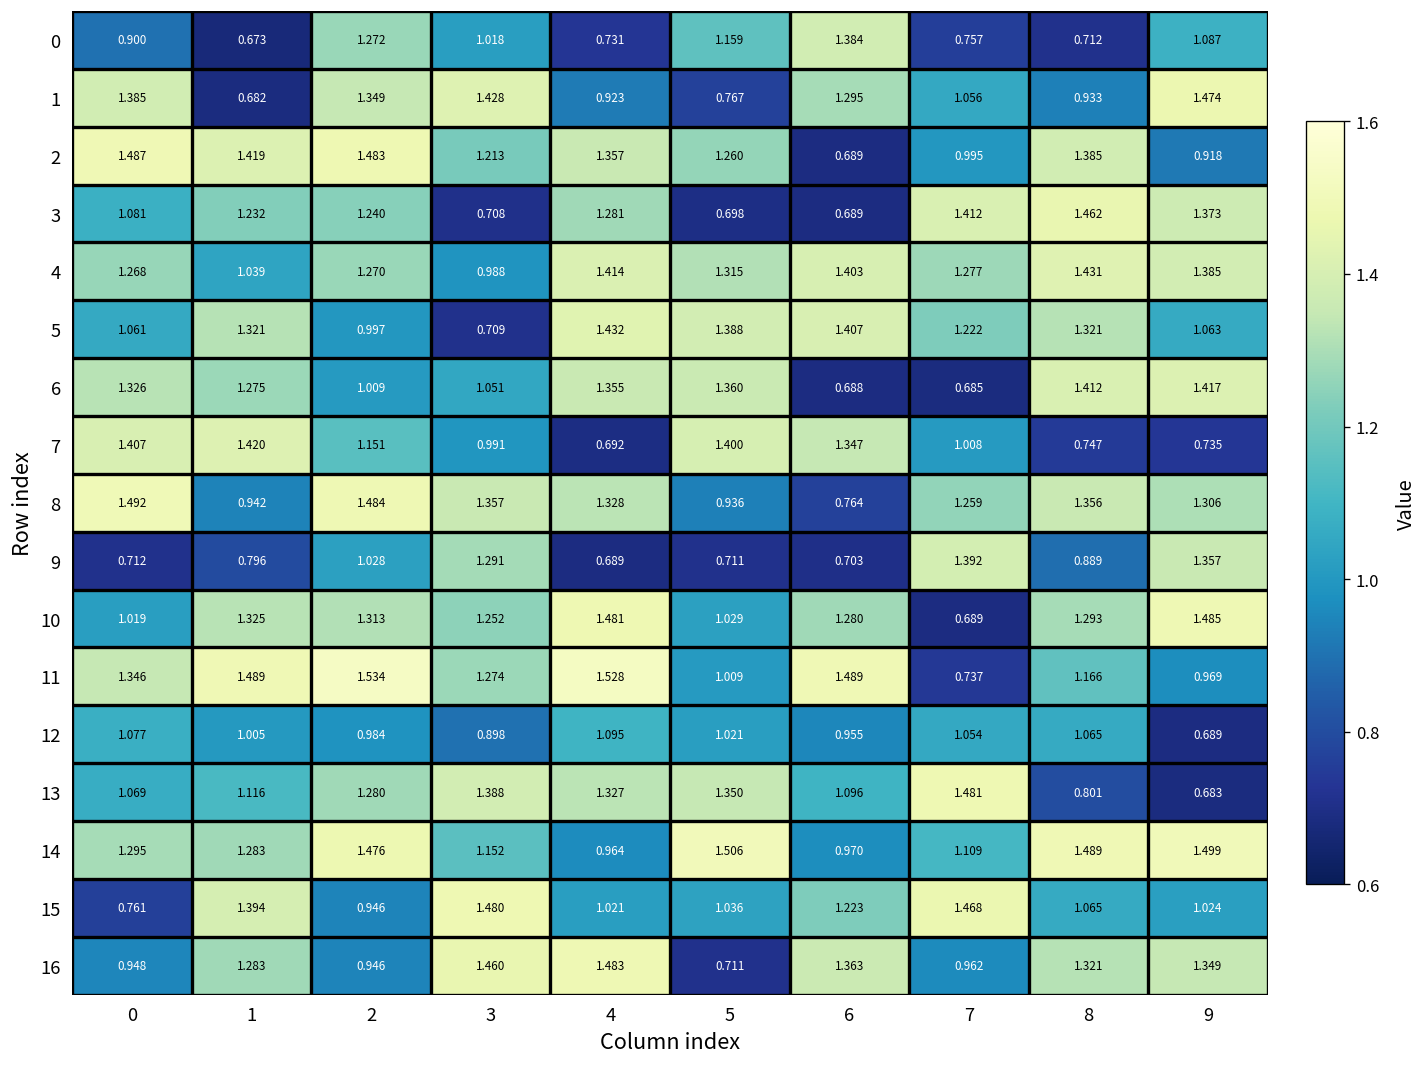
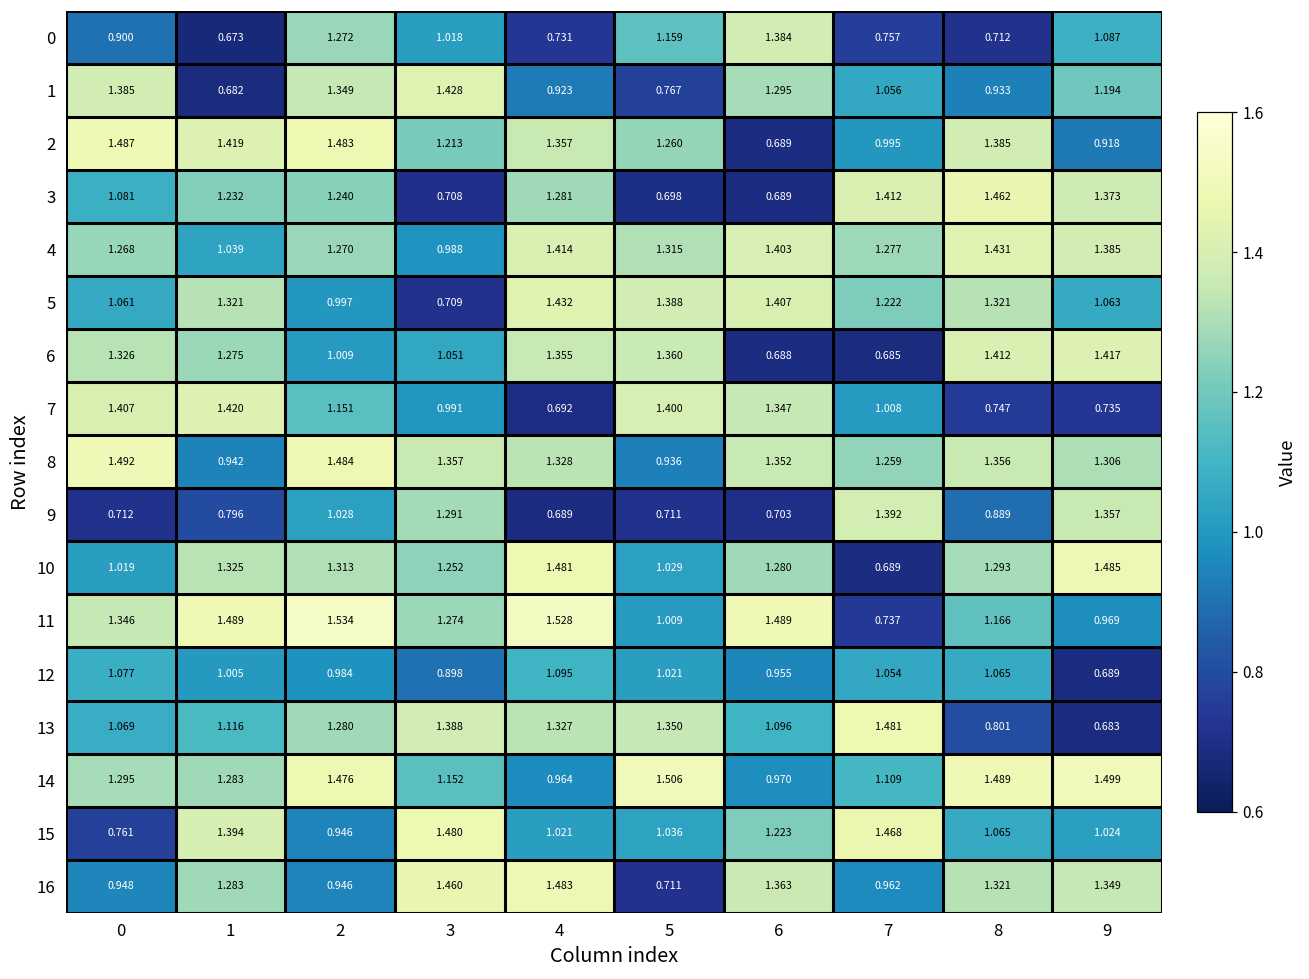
1, 9: 1.474 -> 1.194
8, 6: 0.764 -> 1.352
